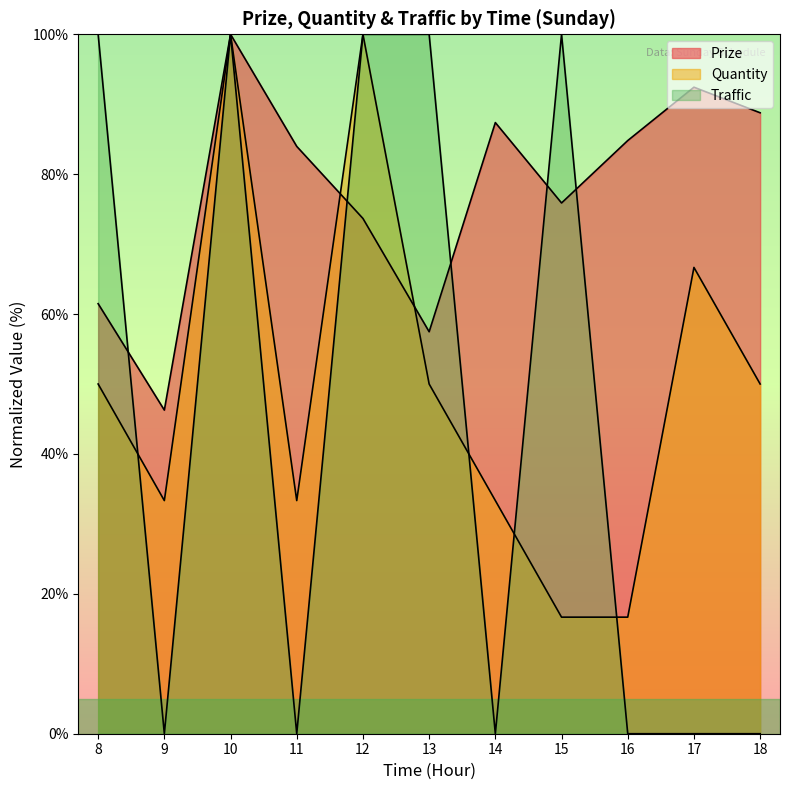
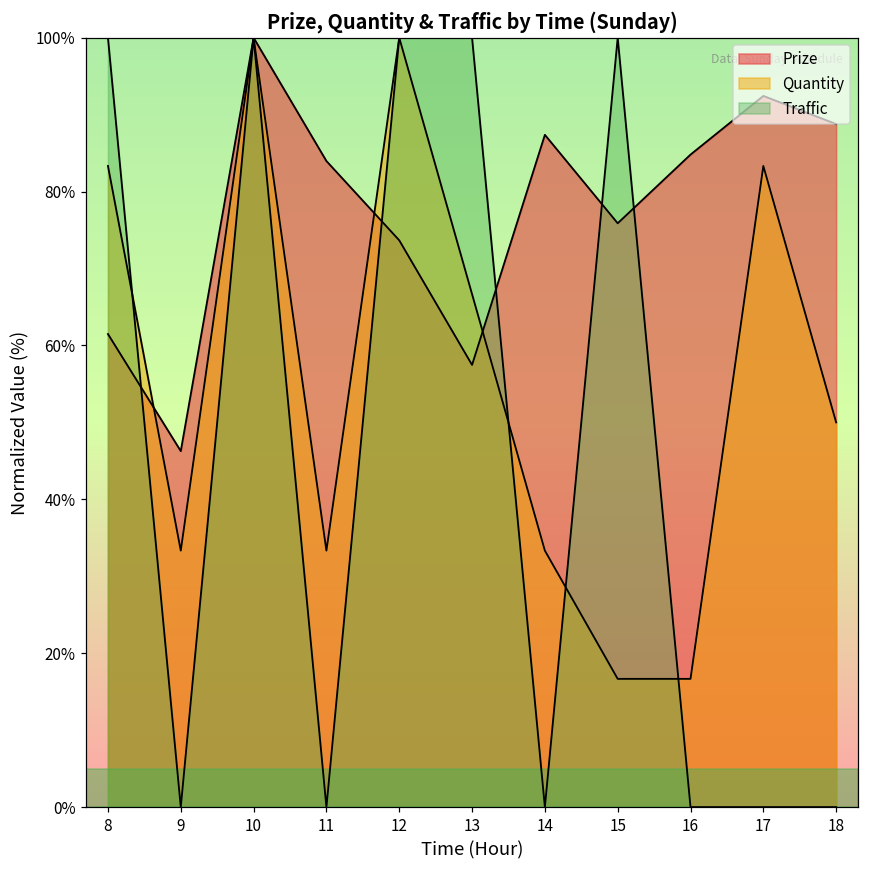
Quantity, 8: 50% -> 83%
Quantity, 13: 50% -> 67%
Quantity, 17: 67% -> 83%
